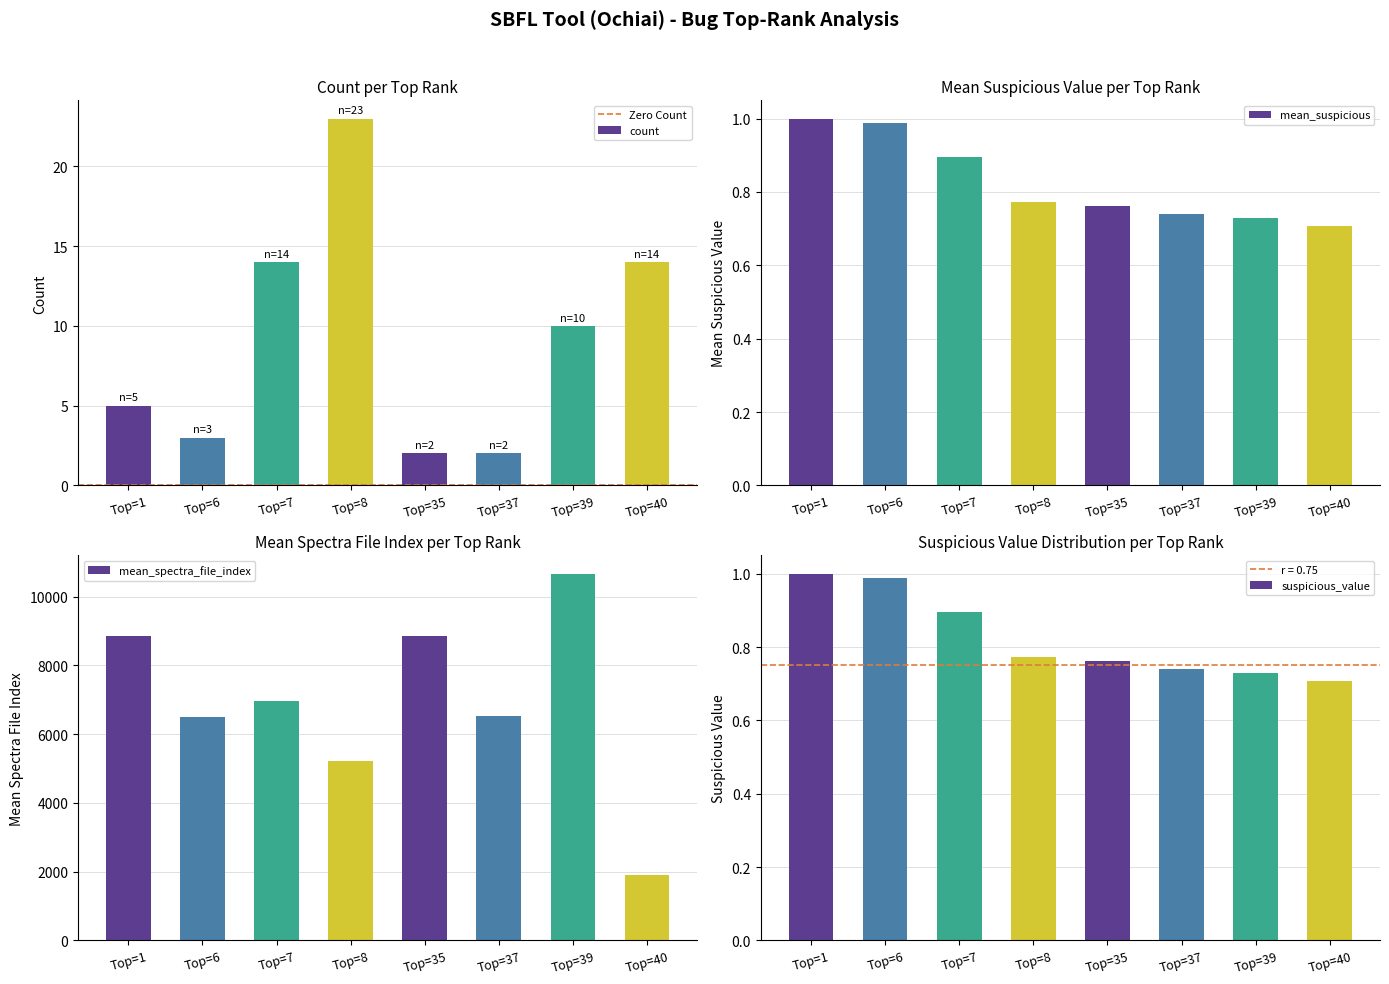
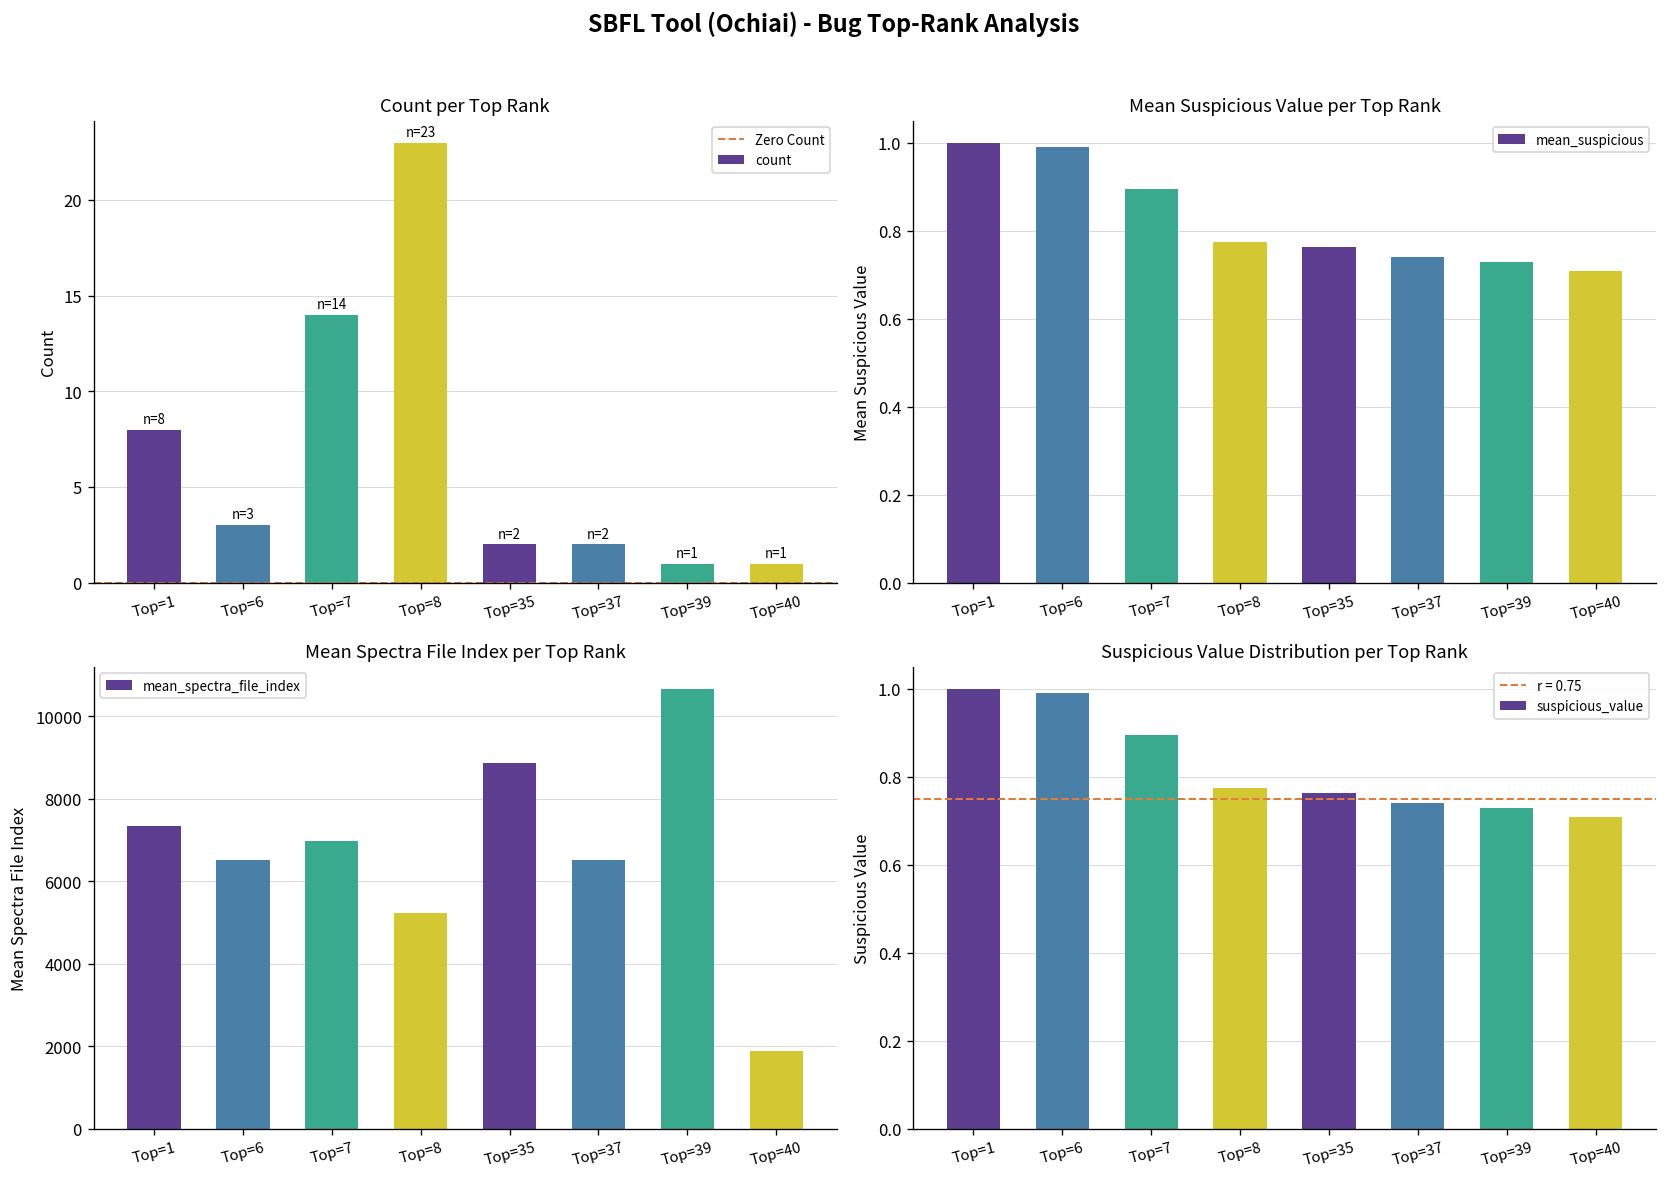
Count per Top Rank, Top=1: 5 -> 8
Count per Top Rank, Top=39: 10 -> 1
Count per Top Rank, Top=40: 14 -> 1
Mean Spectra File Index per Top Rank, Top=1: 8800 -> 7300
